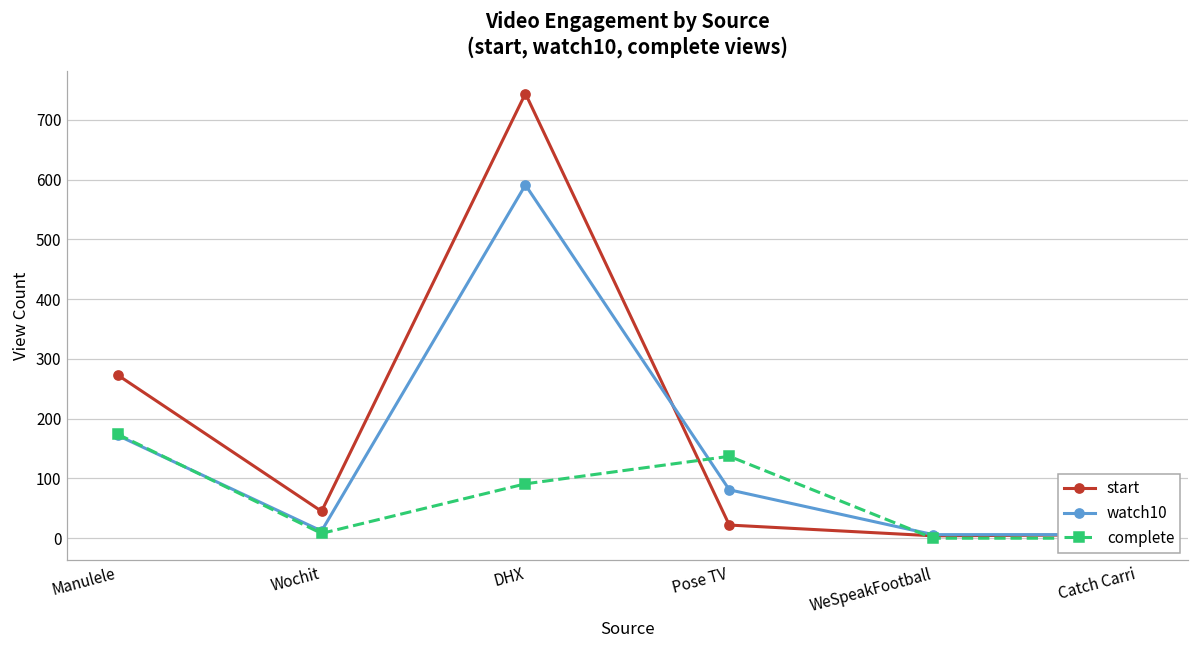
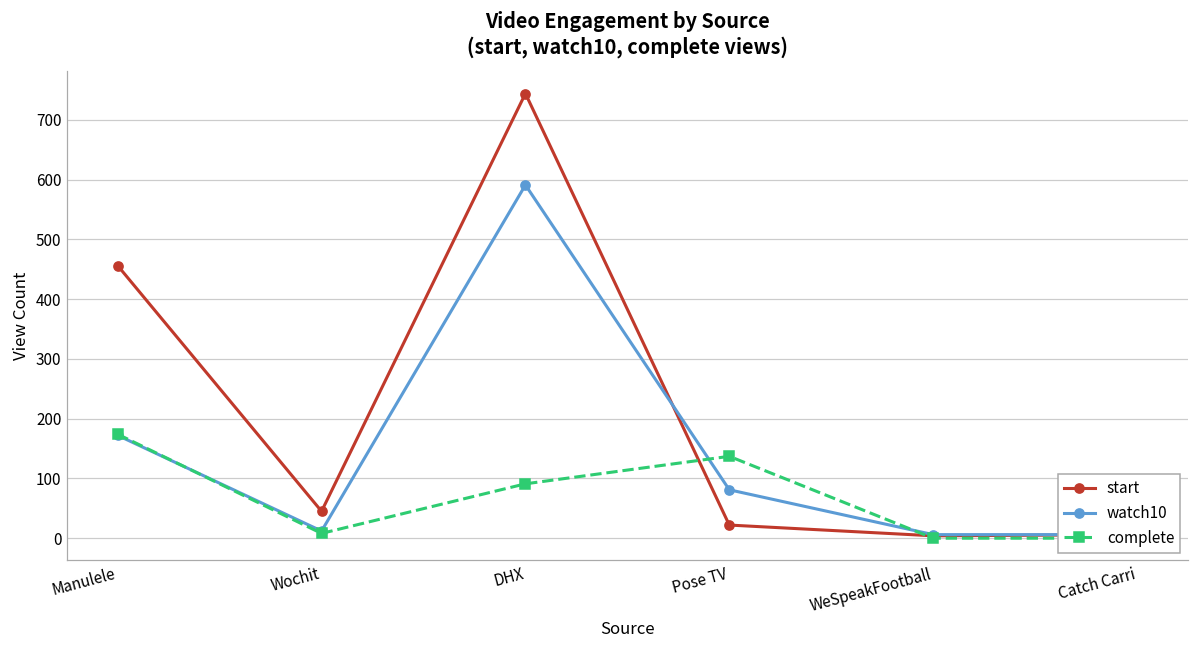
start, Manulele: 270 -> 460
